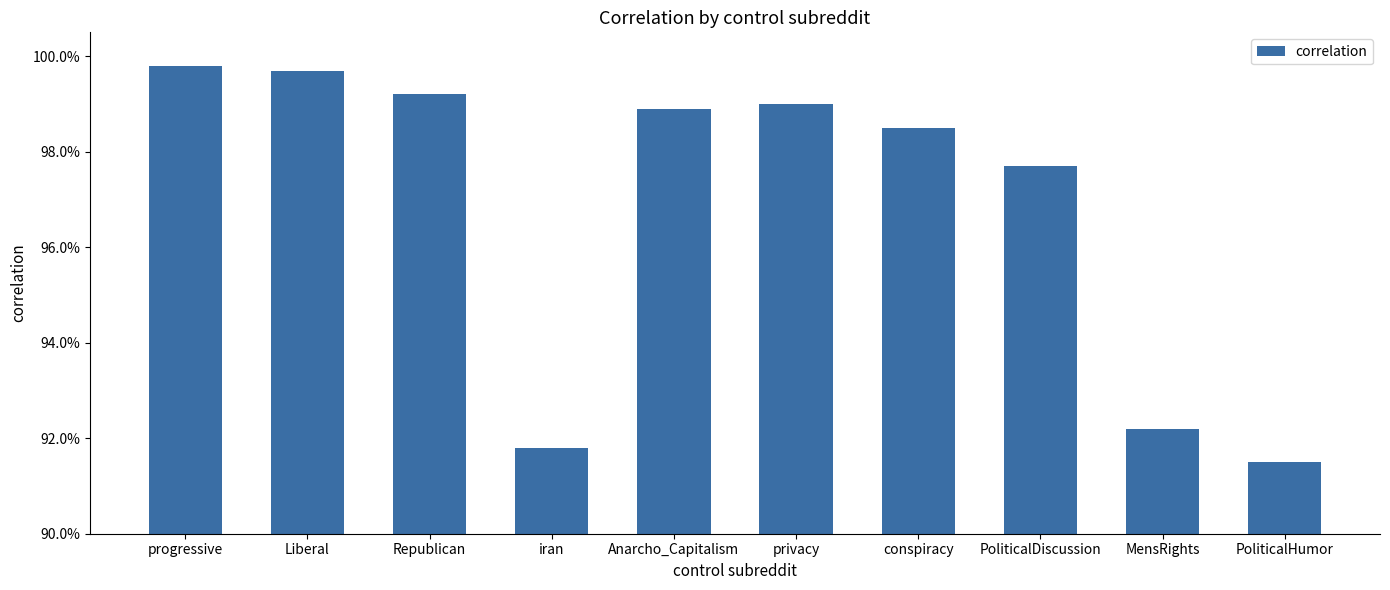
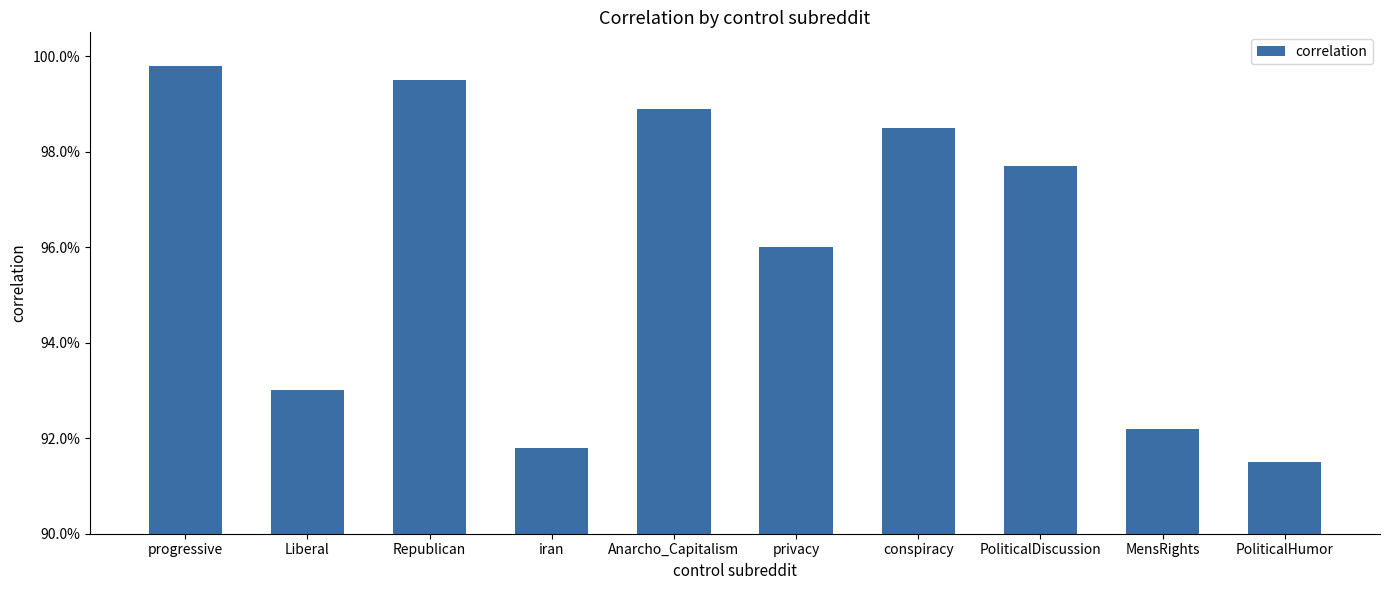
Liberal: 99.7% -> 93.0%
Republican: 99.2% -> 99.5%
privacy: 99.0% -> 96.0%
